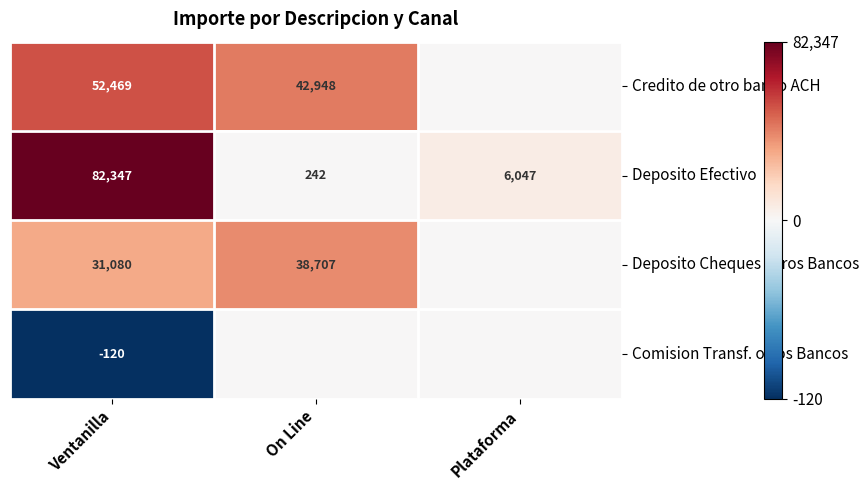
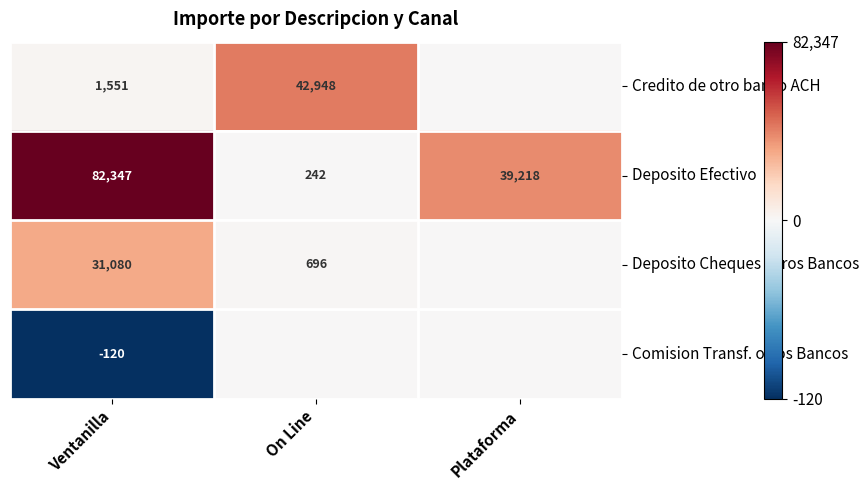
Credito de otro banco ACH, Ventanilla: 52,469 -> 1,551
Deposito Efectivo, Plataforma: 6,047 -> 39,218
Deposito Cheques Otros Bancos, On Line: 38,707 -> 696
